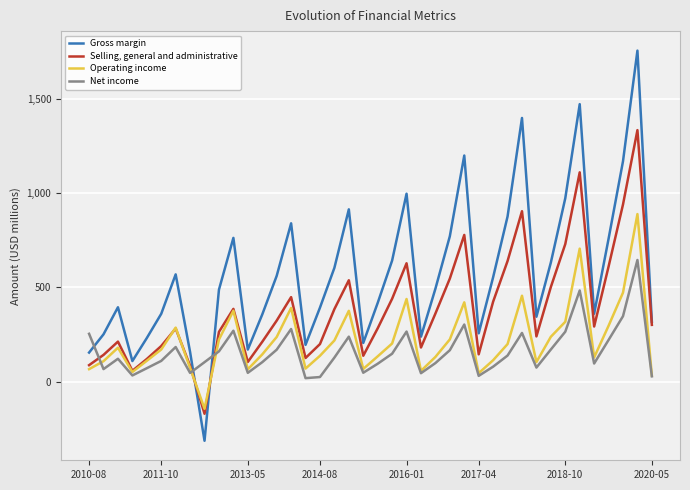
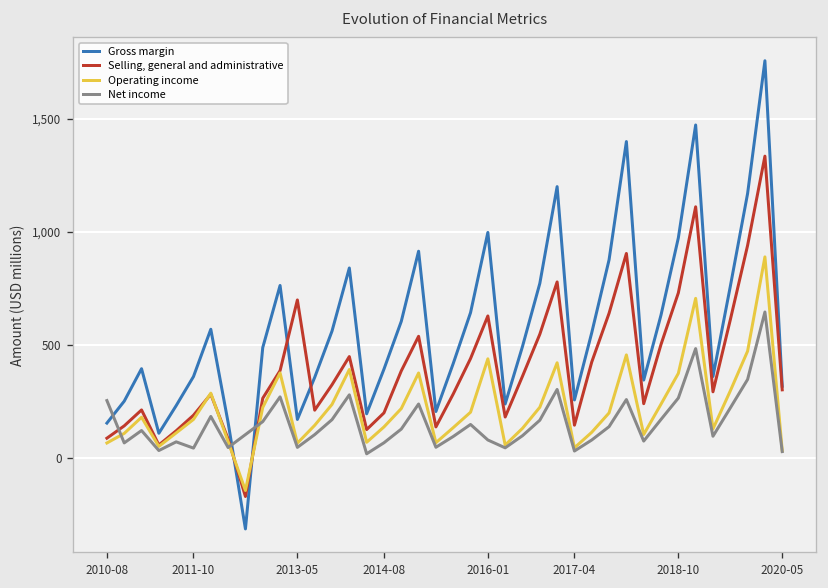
Net income, 2011-10: 110 -> 40
Selling, general and administrative, 2013-05: 100 -> 700
Net income, 2014-08: 20 -> 70
Net income, 2016-01: 270 -> 80
Operating income, 2018-10: 320 -> 370
